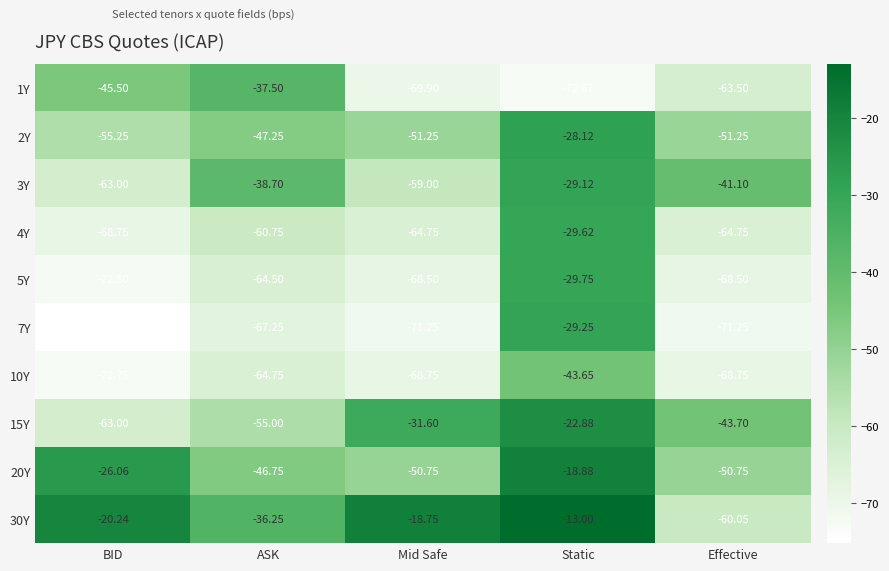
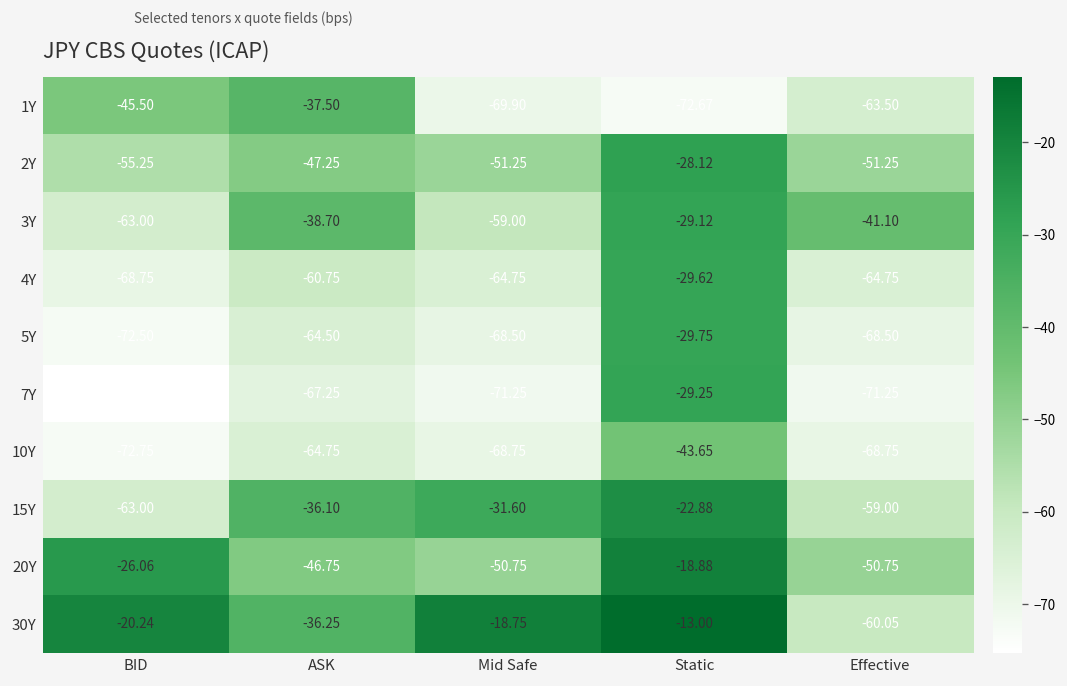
15Y, ASK: -55.00 -> -36.10
15Y, Effective: -43.70 -> -59.00
